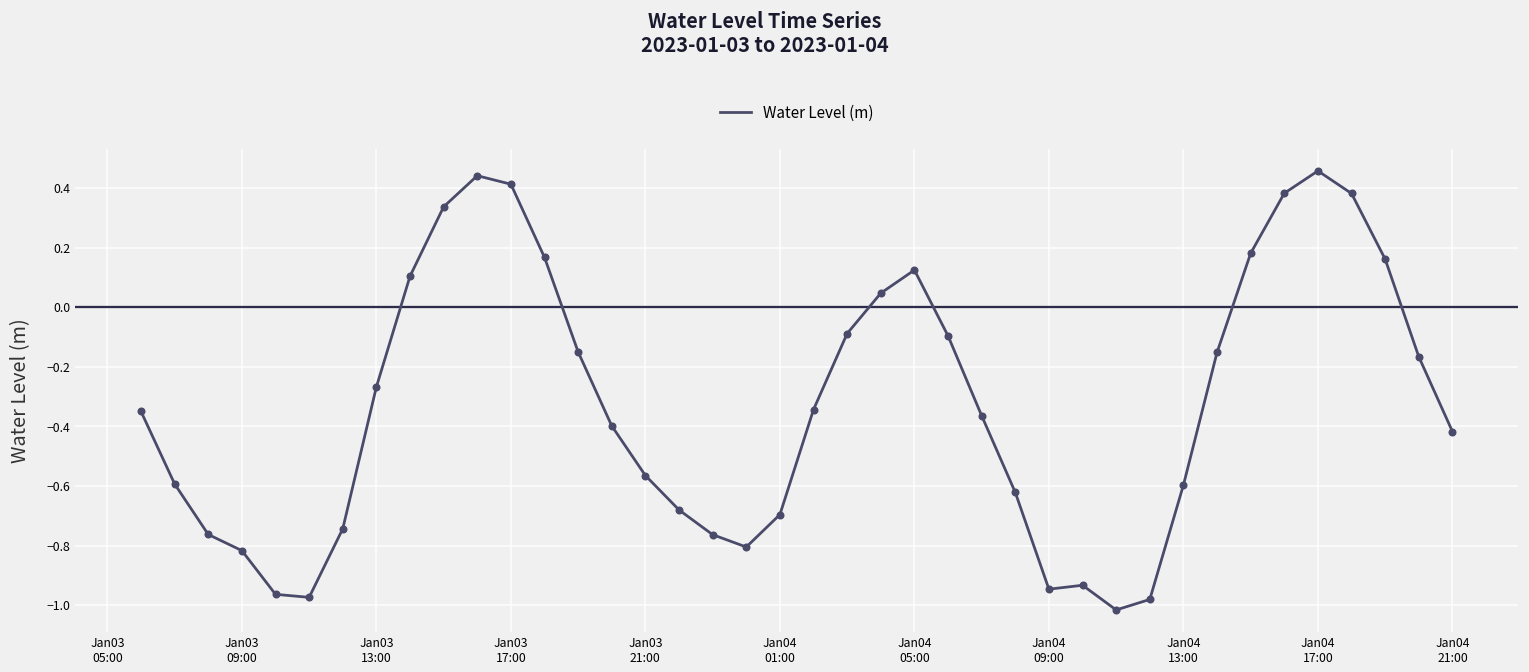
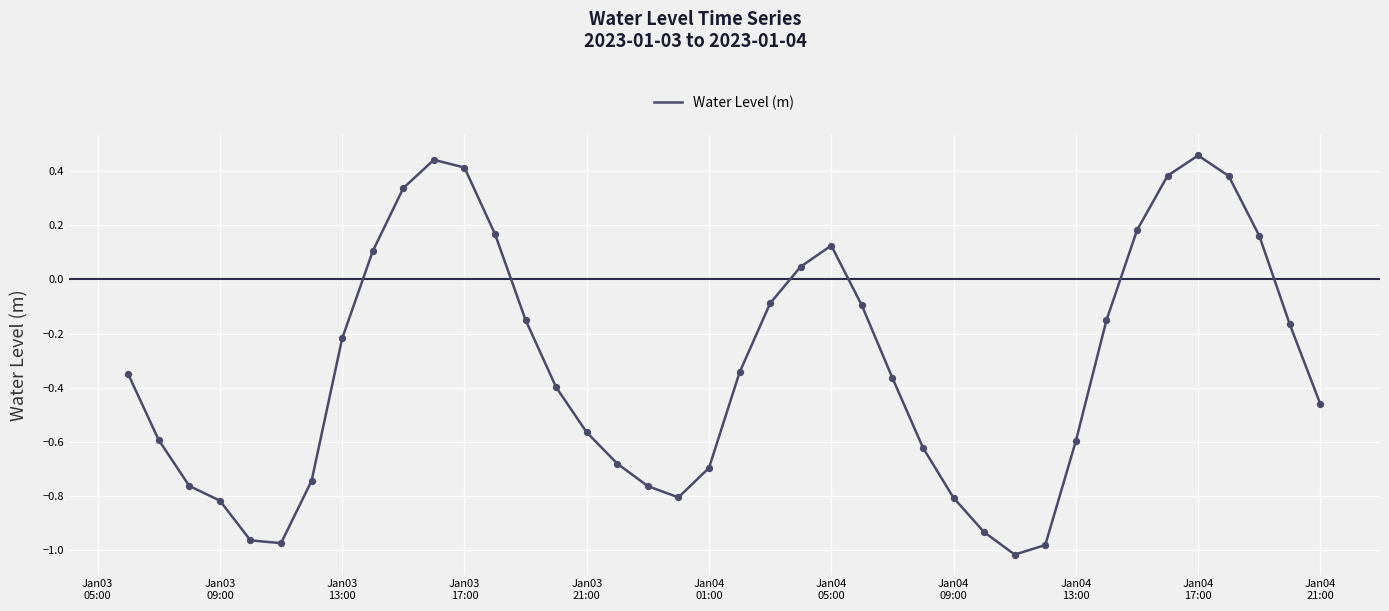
Jan03 13:00: -0.27 -> -0.22
Jan04 09:00: -0.95 -> -0.81
Jan04 21:00: -0.42 -> -0.46
